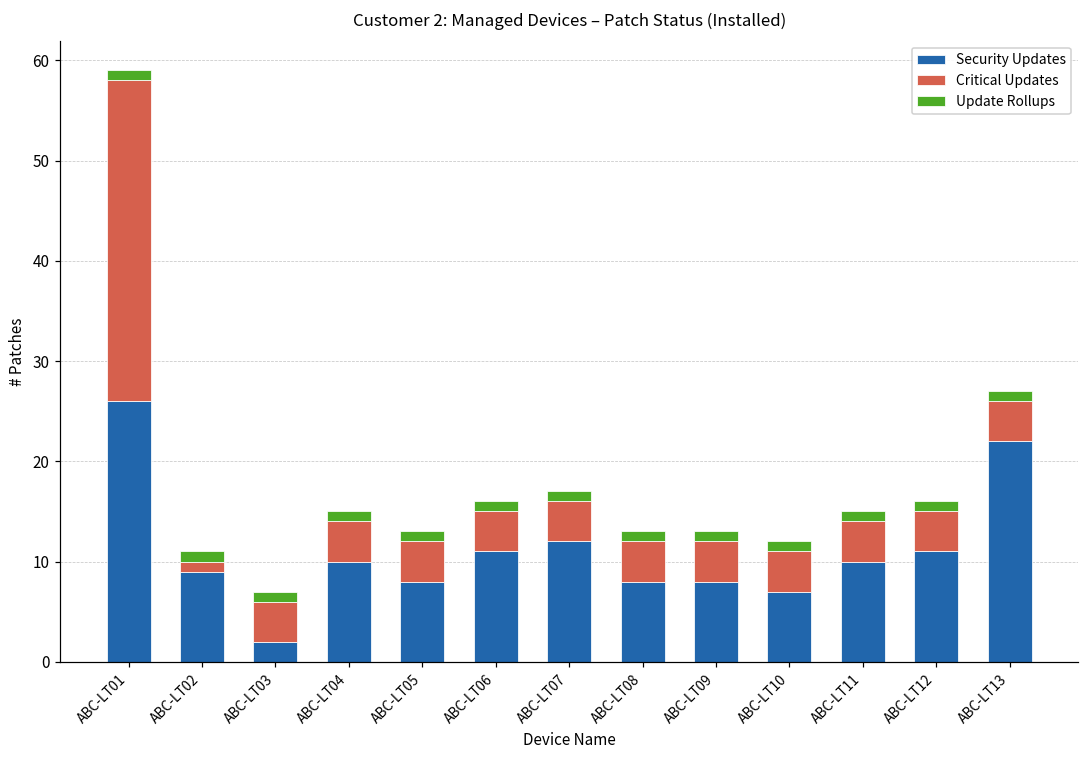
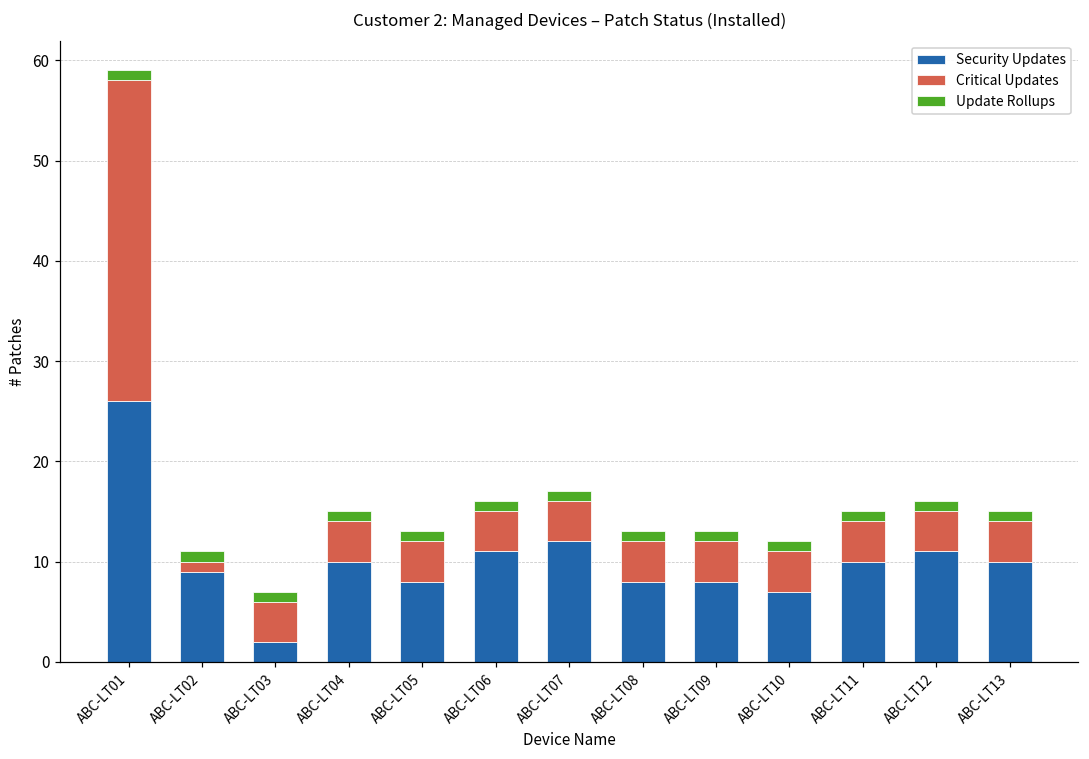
Security Updates, ABC-LT13: 22 -> 10
